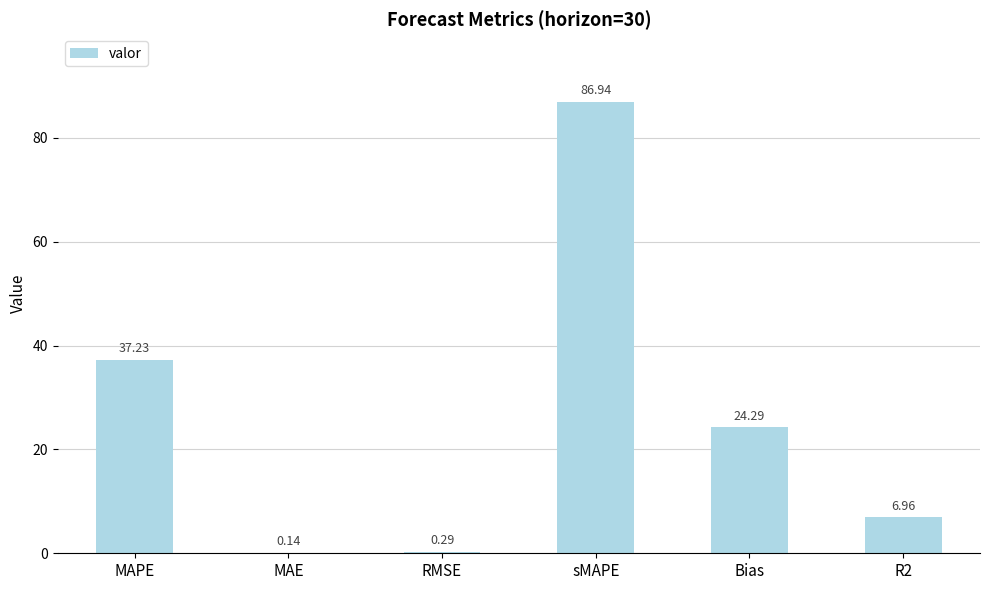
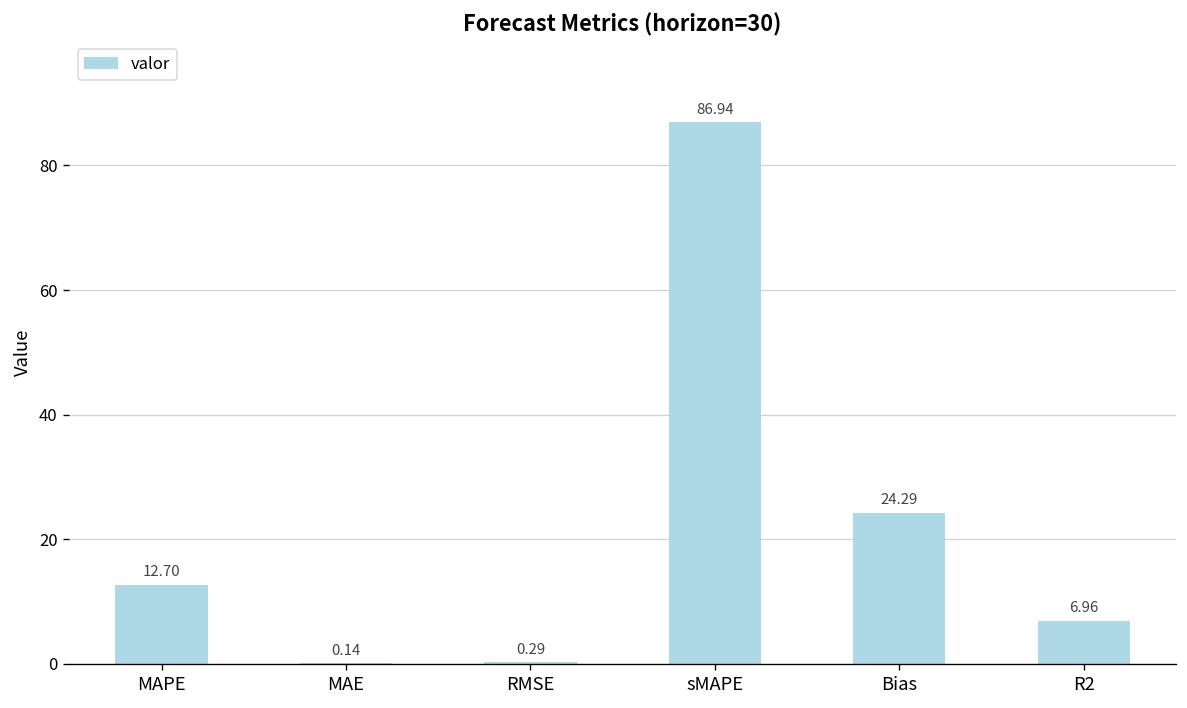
MAPE: 37.23 -> 12.70
